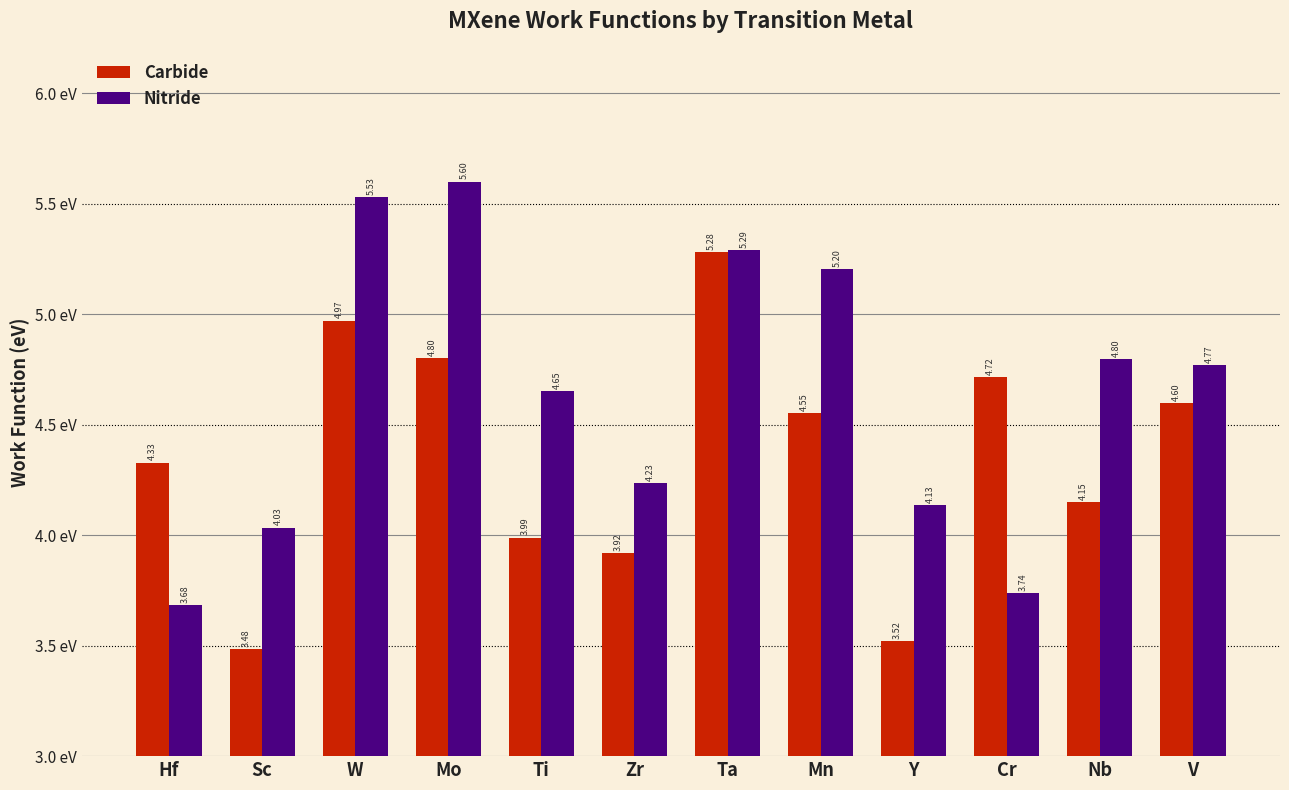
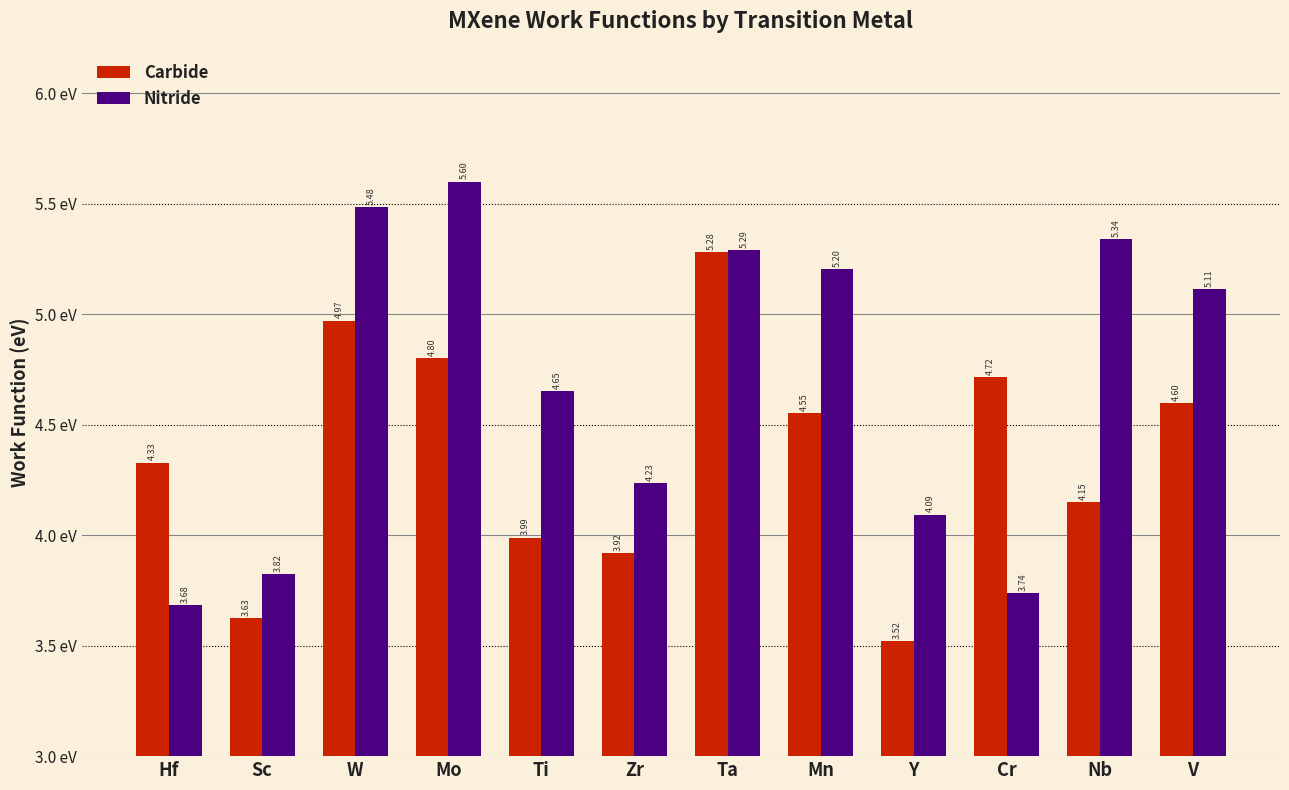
Carbide, Sc: 3.48 -> 3.63
Nitride, Sc: 4.03 -> 3.82
Nitride, W: 5.53 -> 5.48
Nitride, Y: 4.13 -> 4.09
Nitride, Nb: 4.80 -> 5.34
Nitride, V: 4.77 -> 5.11
